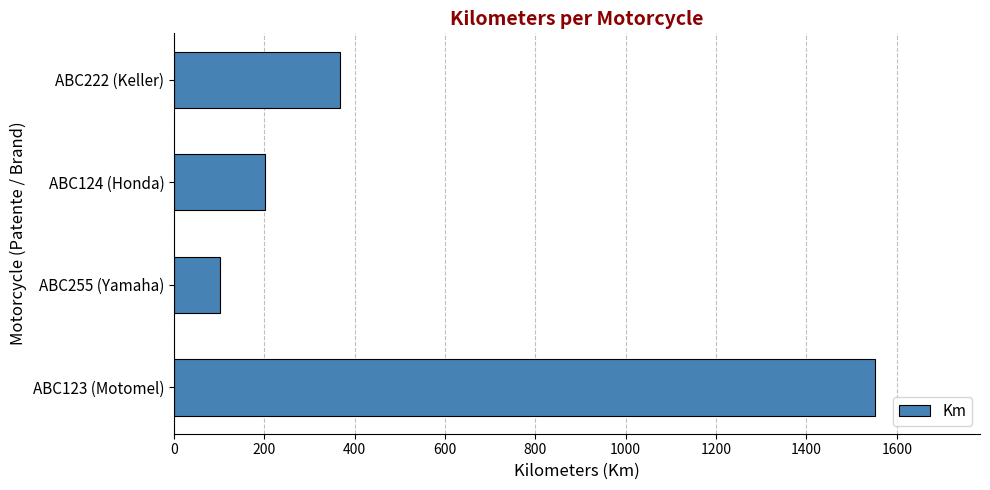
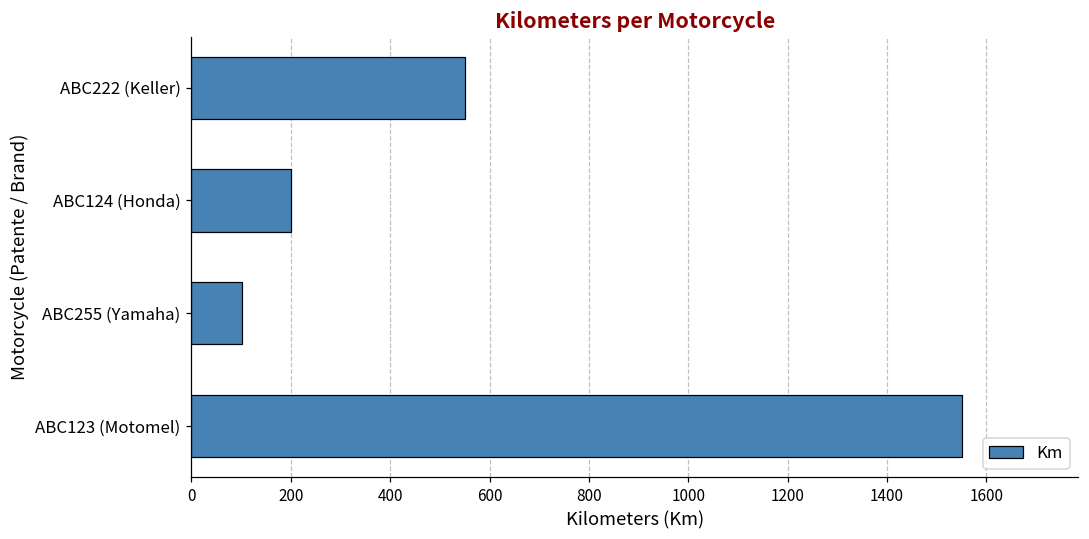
ABC222 (Keller): 370 -> 550
